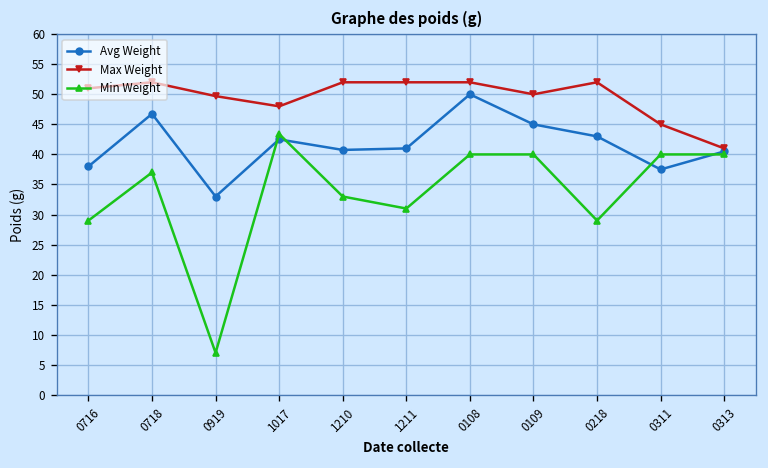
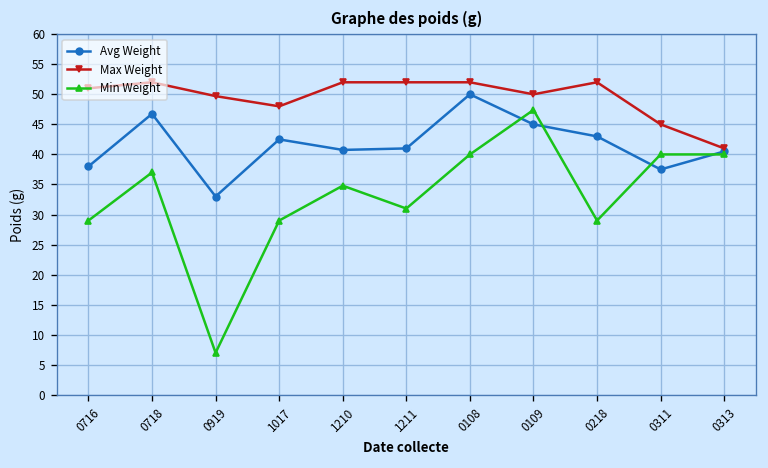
Min Weight, 1017: 43 -> 29
Min Weight, 1210: 33 -> 35
Min Weight, 0109: 40 -> 47
